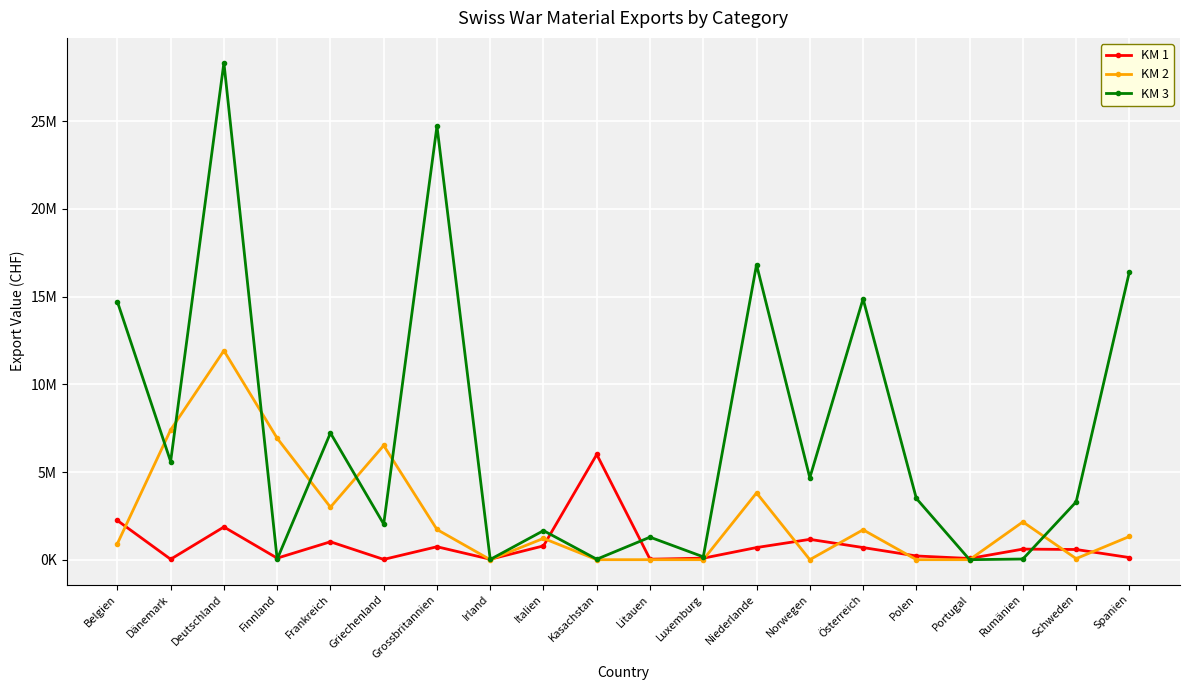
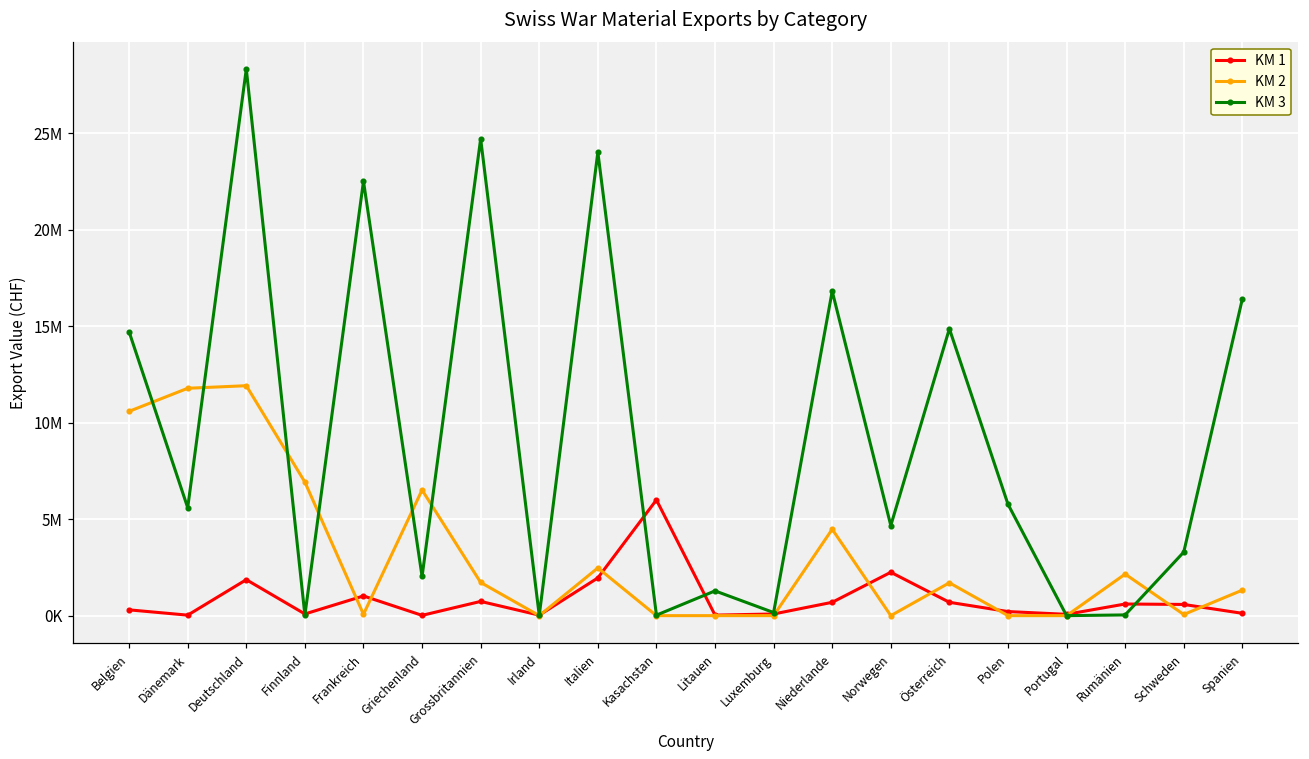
KM 1, Belgien: 2200000 -> 300000
KM 2, Belgien: 900000 -> 10600000
KM 2, Dänemark: 7400000 -> 11800000
KM 2, Frankreich: 3000000 -> 100000
KM 3, Frankreich: 7200000 -> 22500000
KM 1, Italien: 800000 -> 2000000
KM 2, Italien: 1200000 -> 2500000
KM 3, Italien: 1700000 -> 24000000
KM 2, Niederlande: 3800000 -> 4500000
KM 1, Norwegen: 1200000 -> 2200000
KM 3, Polen: 3500000 -> 5800000
